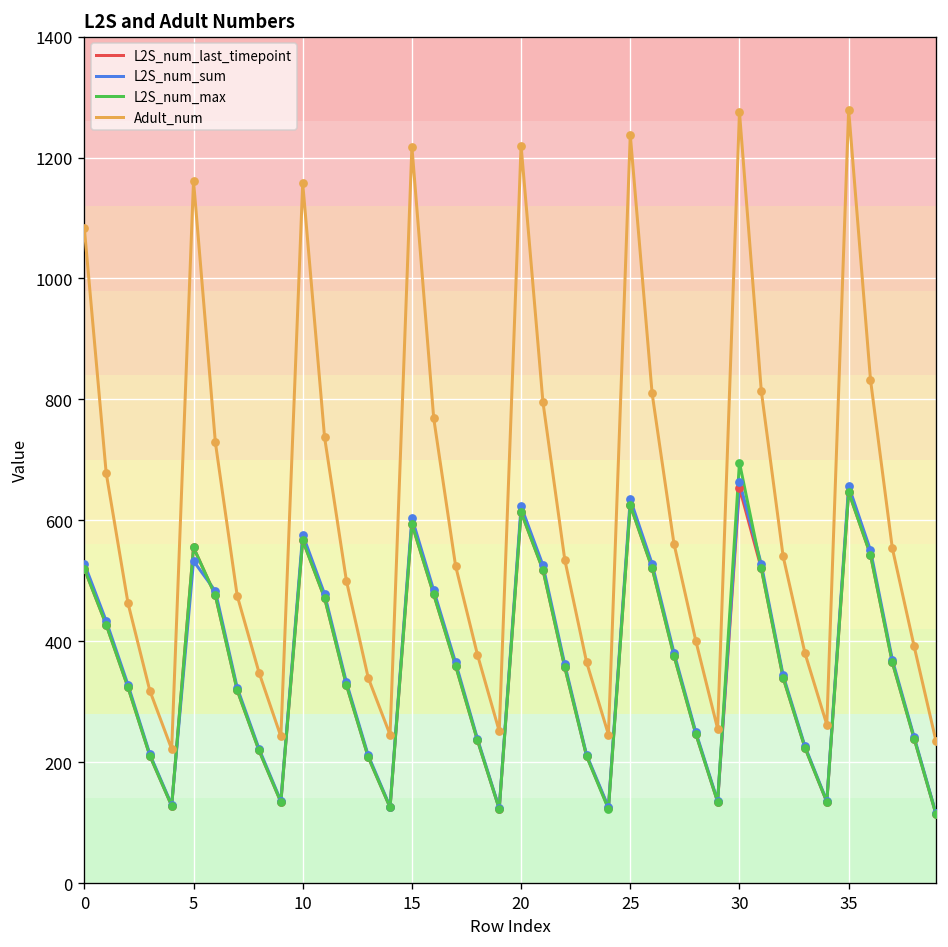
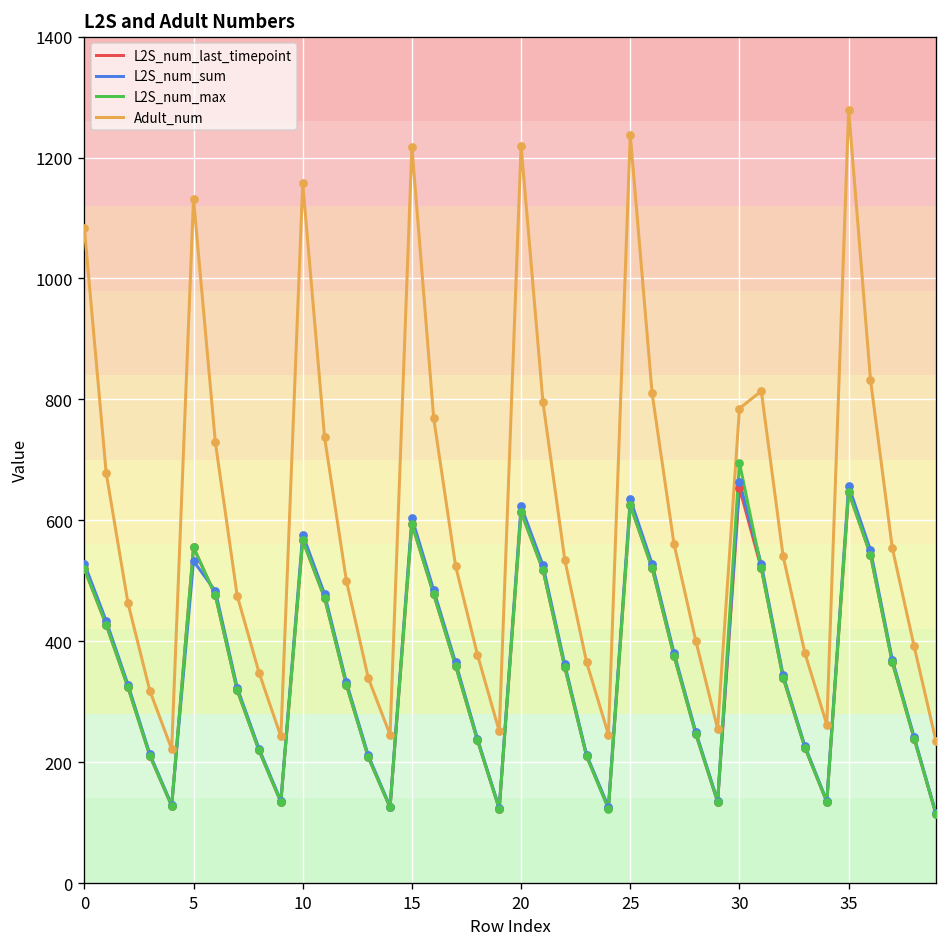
Adult_num, 5: 1160 -> 1130
Adult_num, 30: 1280 -> 780
